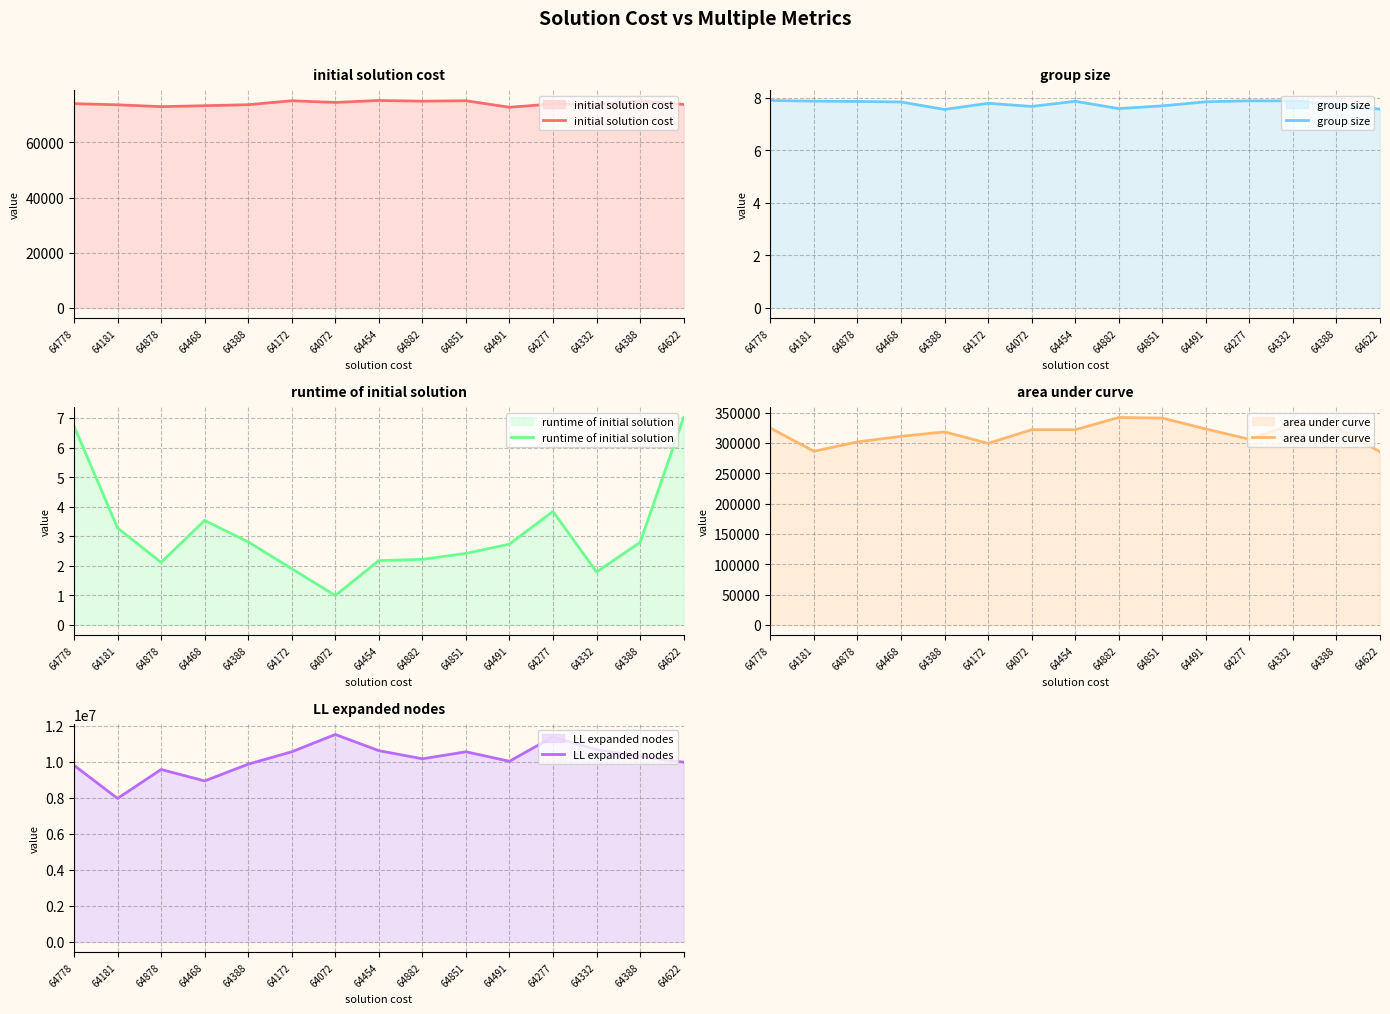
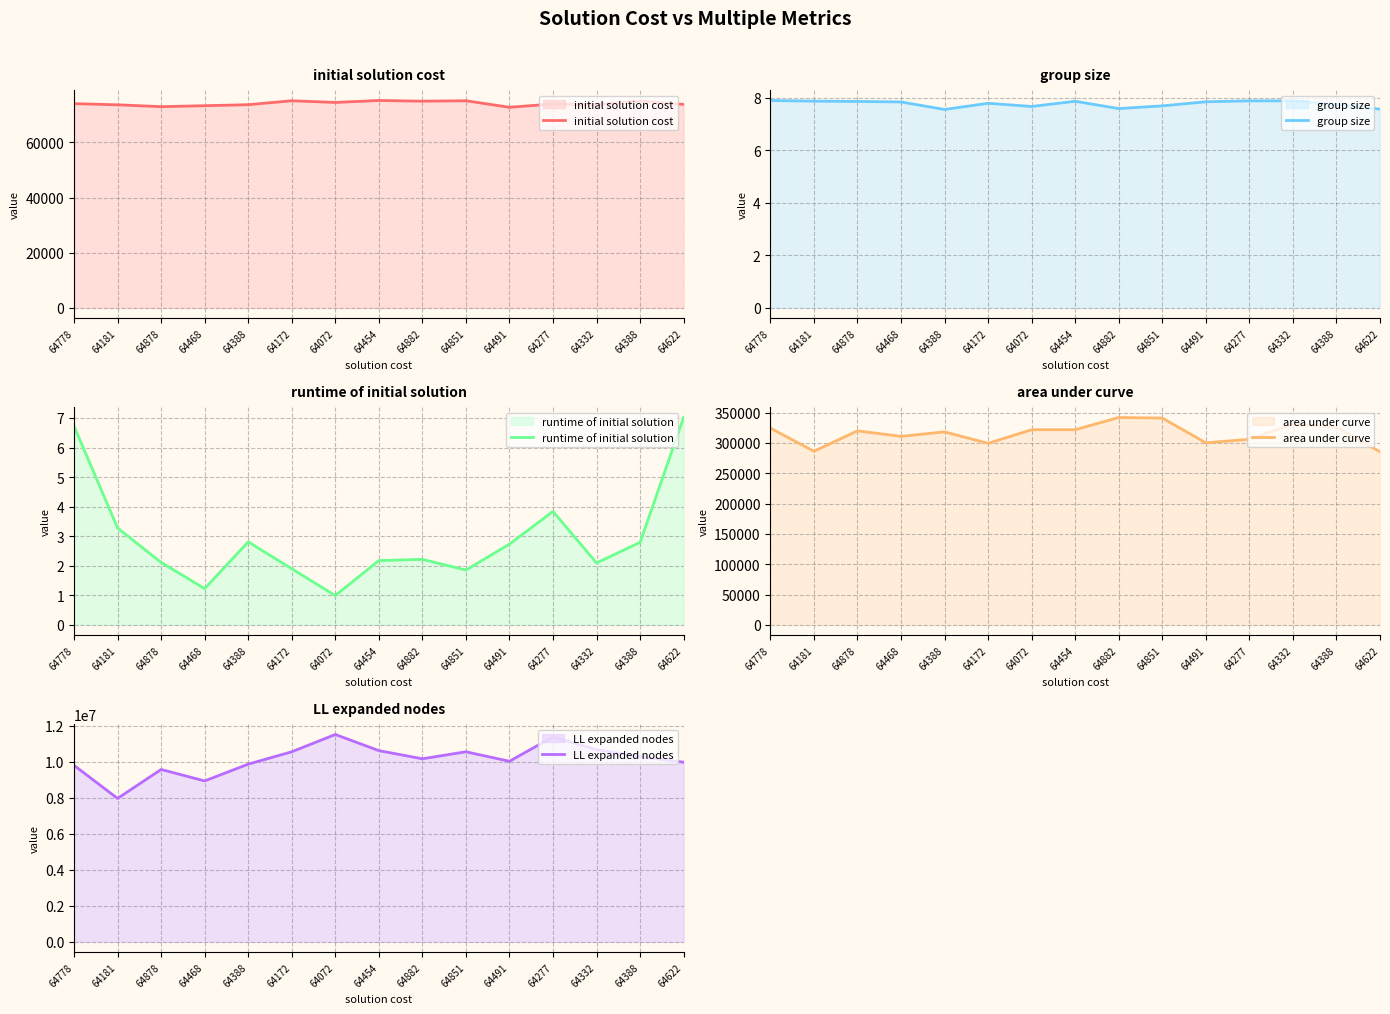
runtime of initial solution, 64468: 3.5 -> 1.2
runtime of initial solution, 64851: 2.4 -> 1.9
runtime of initial solution, 64332: 1.8 -> 2.1
area under curve, 64878: 300000 -> 320000
area under curve, 64491: 320000 -> 300000
